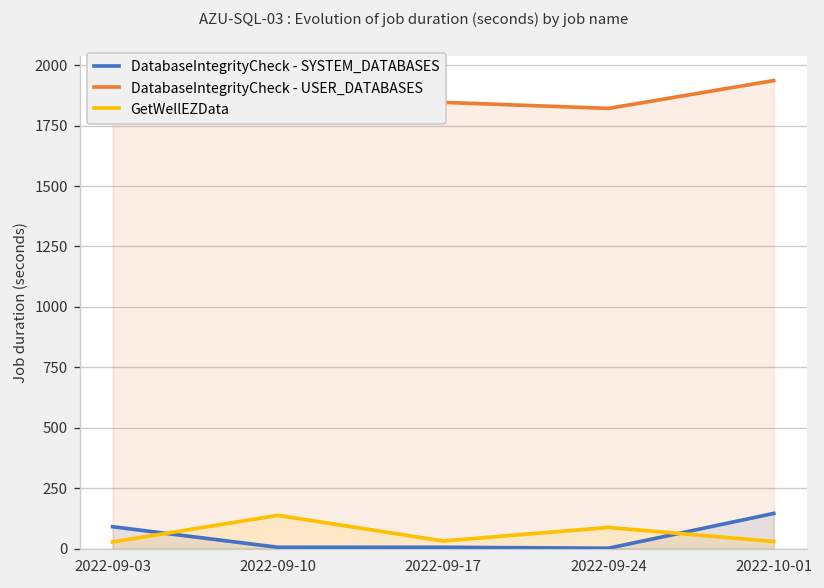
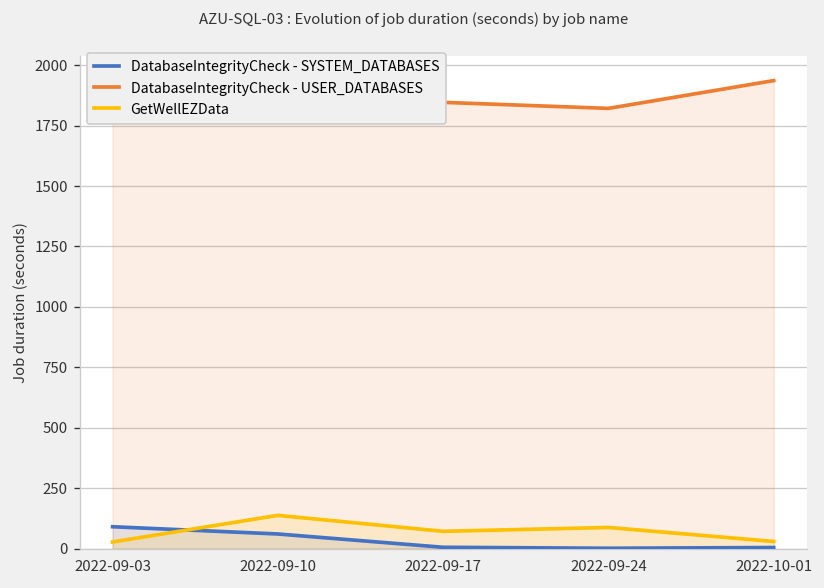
DatabaseIntegrityCheck - SYSTEM_DATABASES, 2022-09-10: 10 -> 60
GetWellEZData, 2022-09-17: 30 -> 70
DatabaseIntegrityCheck - SYSTEM_DATABASES, 2022-10-01: 150 -> 10
